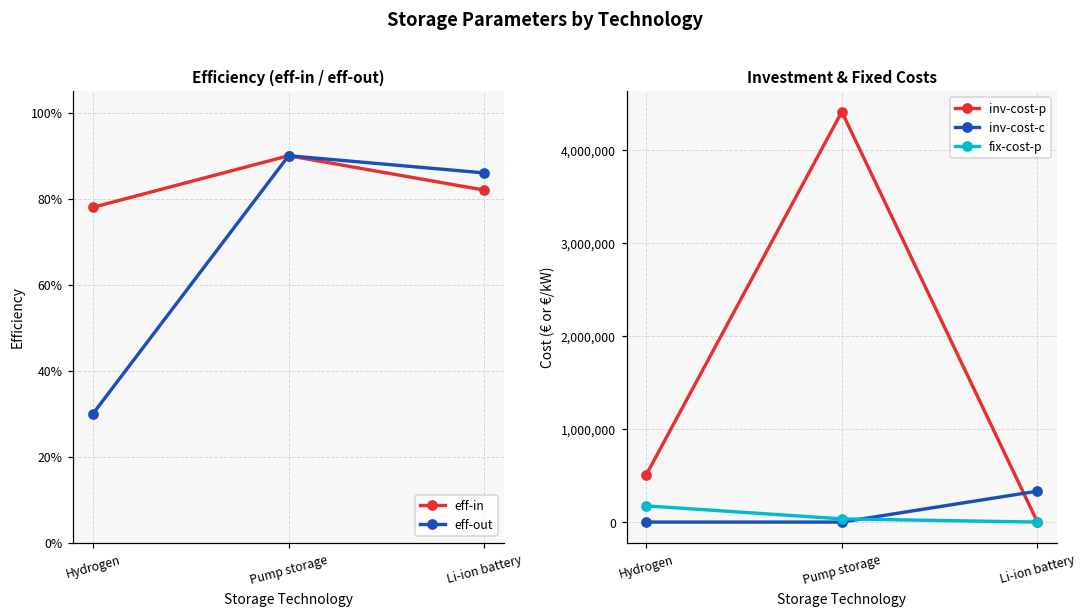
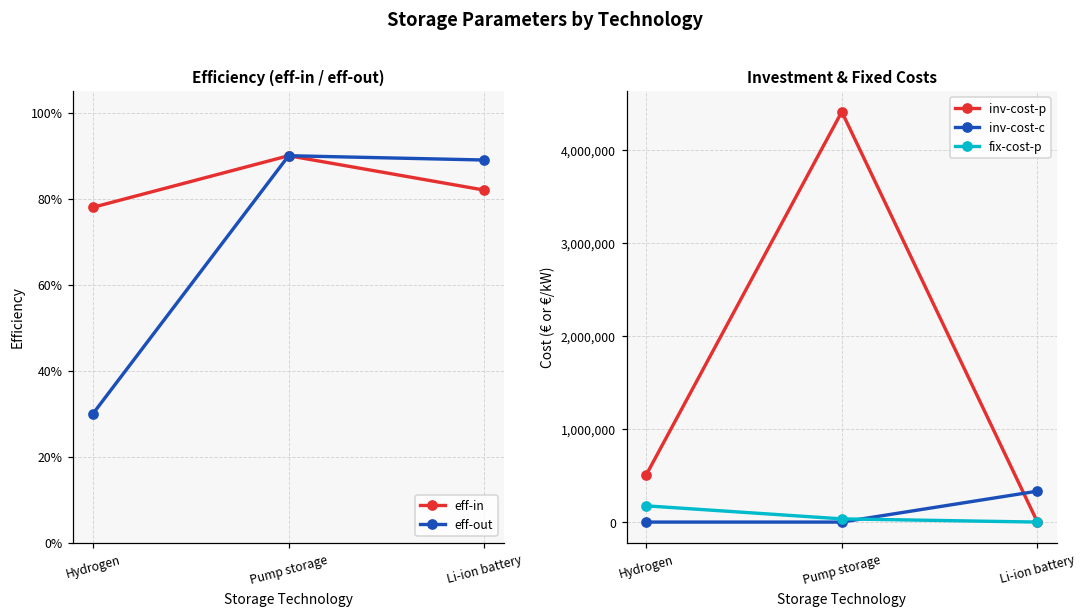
Efficiency (eff-in / eff-out), eff-out, Li-ion battery: 86% -> 89%
